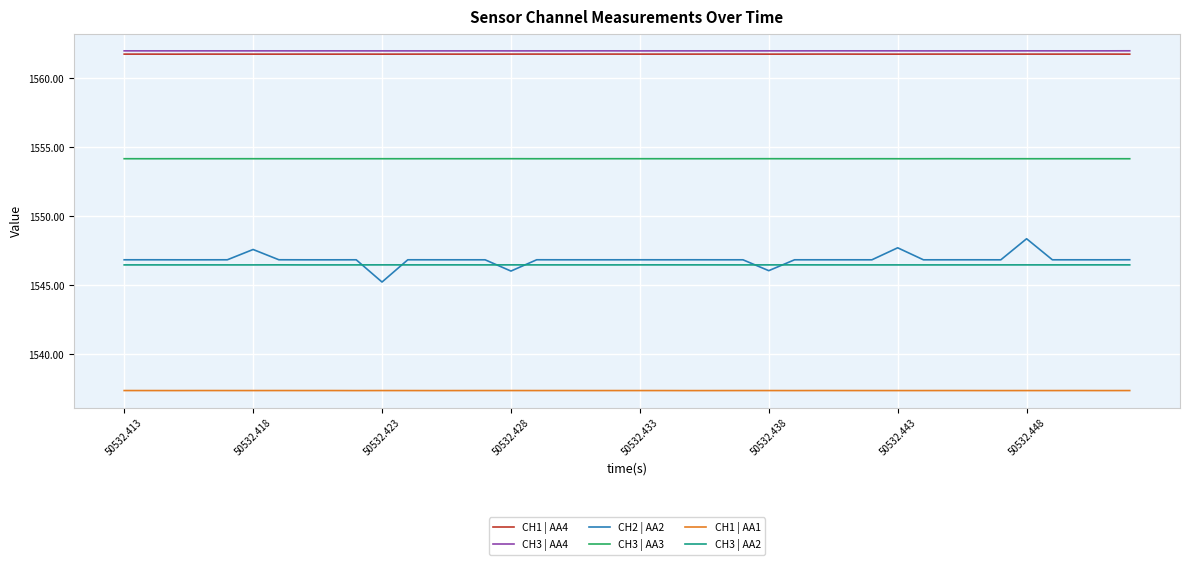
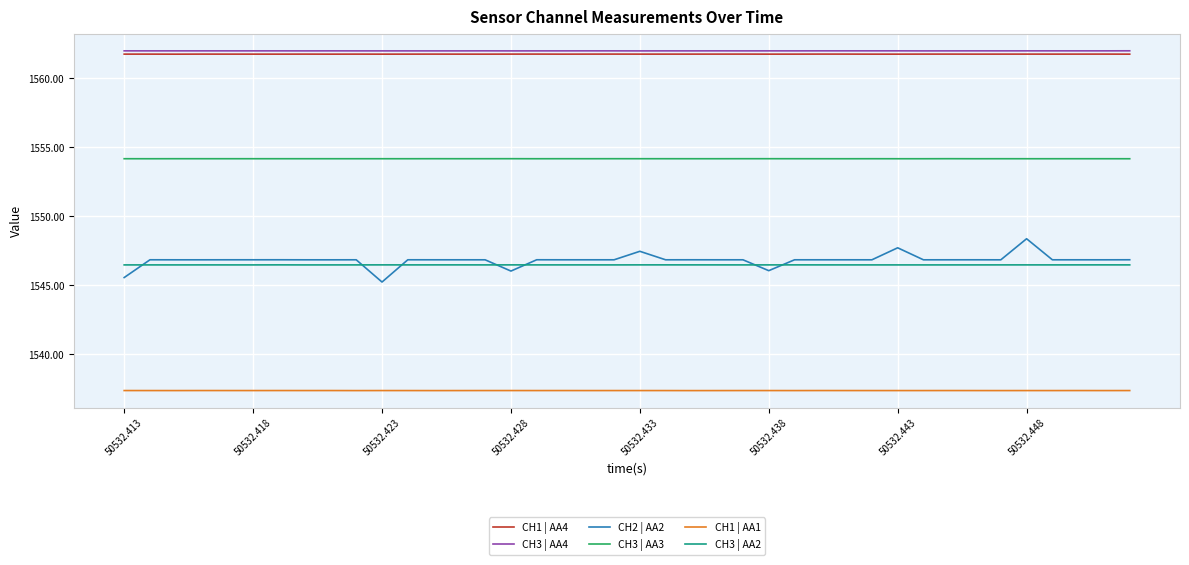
CH2 | AA2, 50532.413: 1546.9 -> 1545.6
CH2 | AA2, 50532.418: 1547.6 -> 1546.9
CH2 | AA2, 50532.433: 1546.9 -> 1547.5
